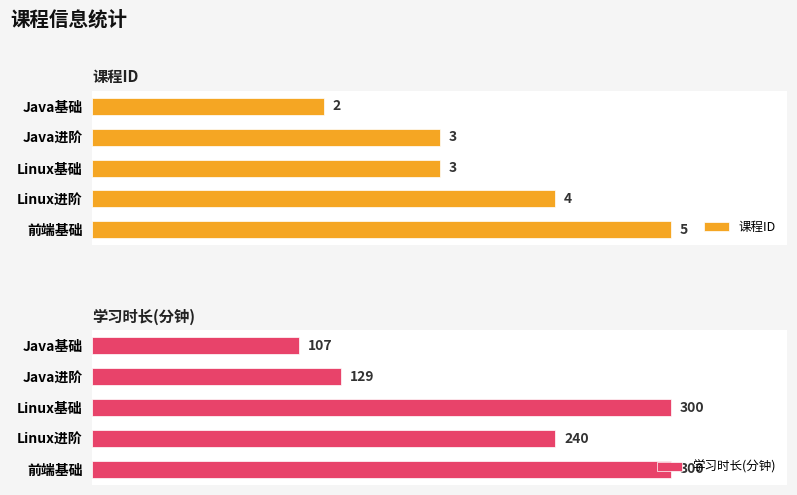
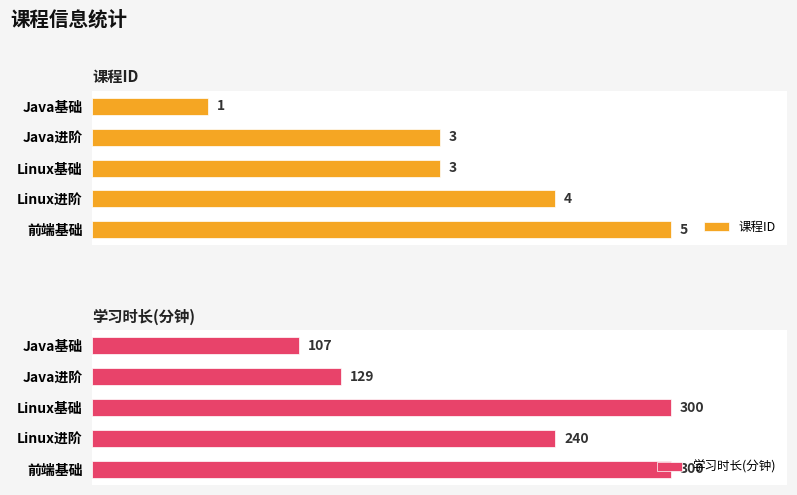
课程ID, Java基础: 2 -> 1
